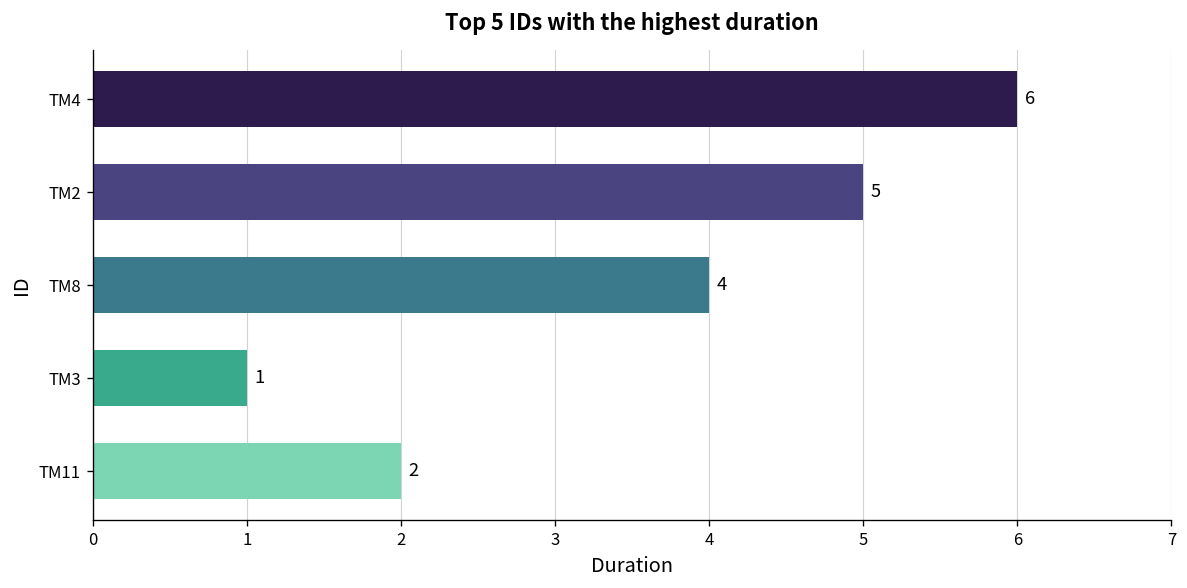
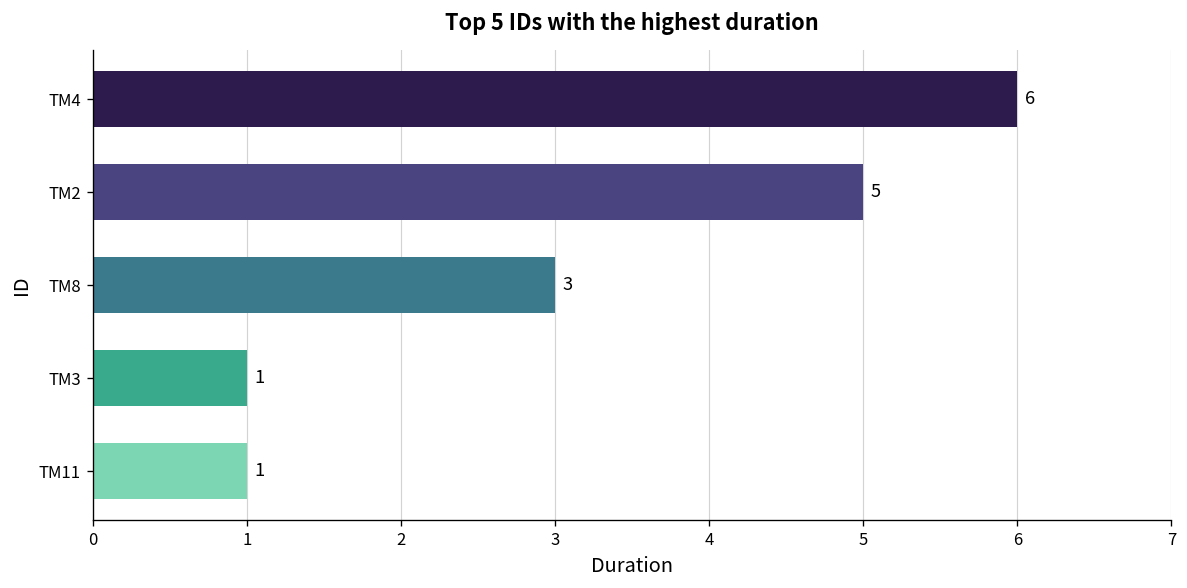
TM8: 4 -> 3
TM11: 2 -> 1
